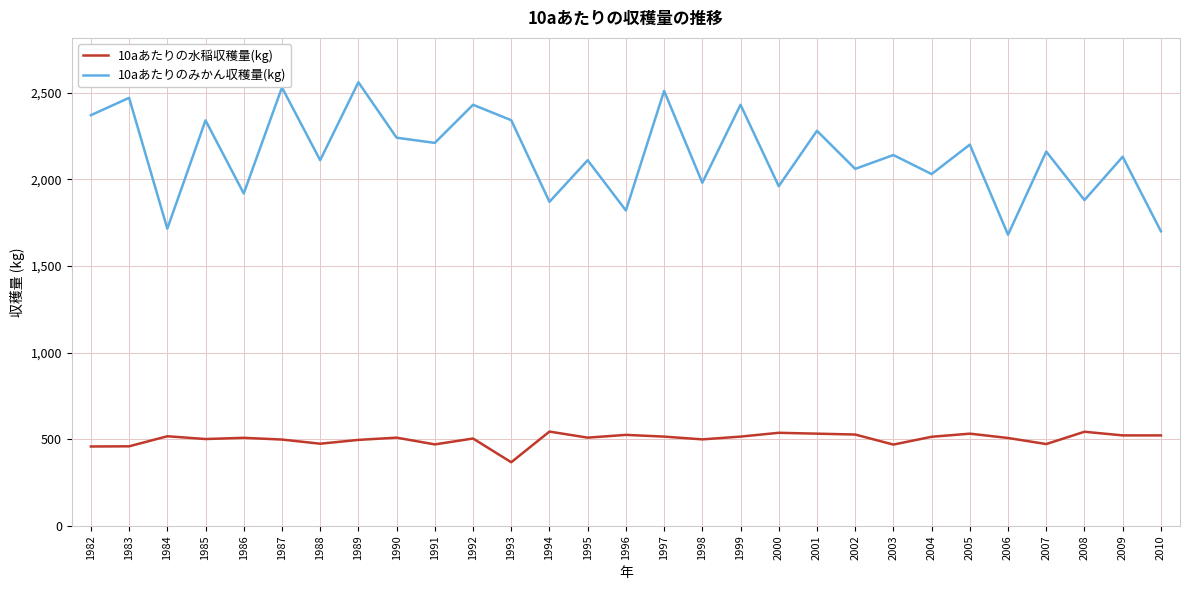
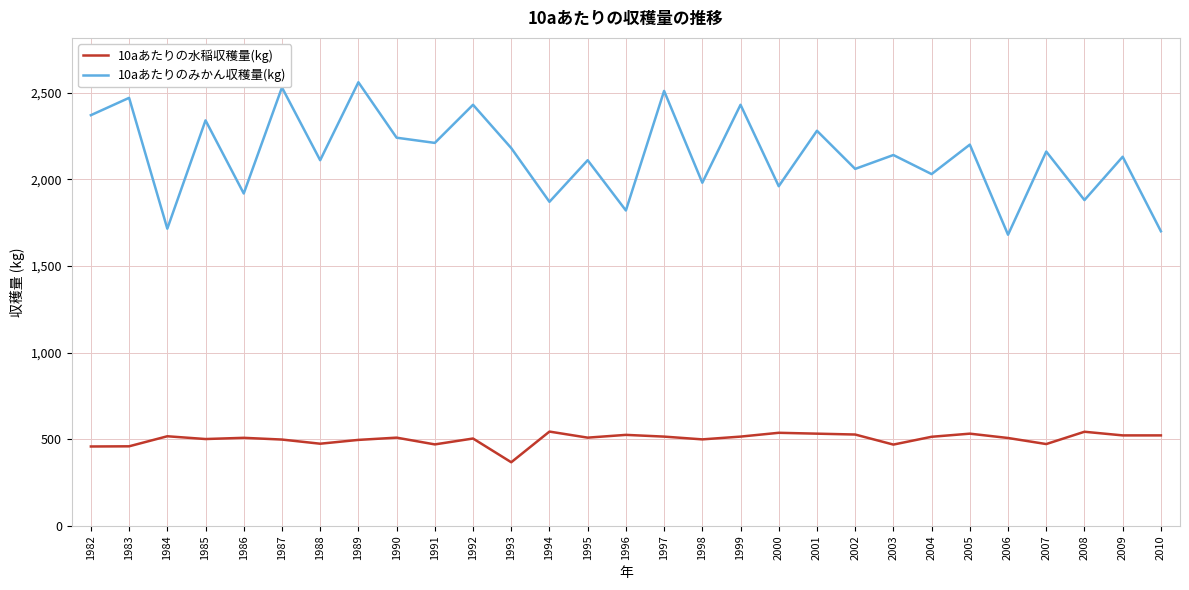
10aあたりのみかん収穫量(kg), 1993: 2,340 -> 2,180
